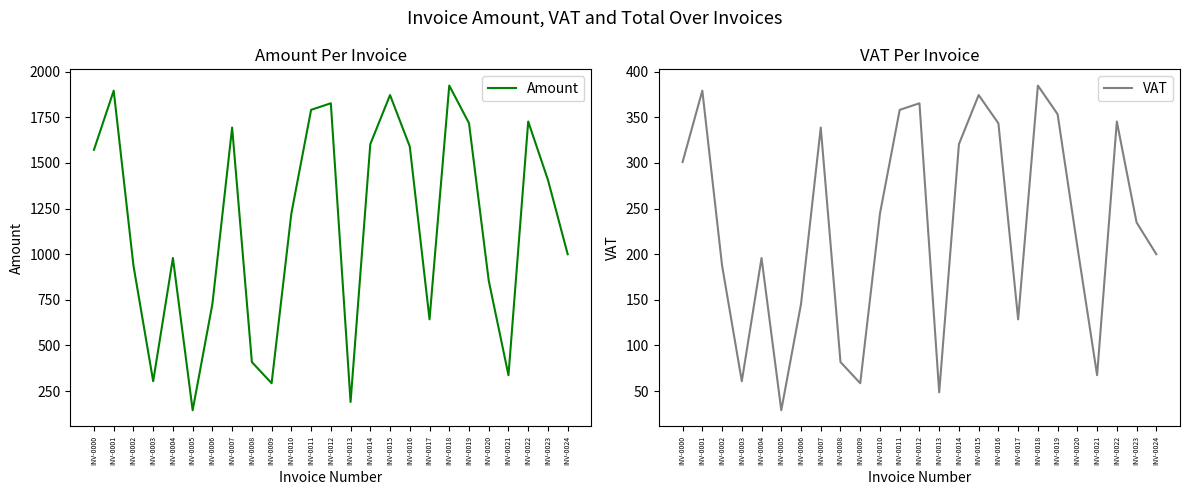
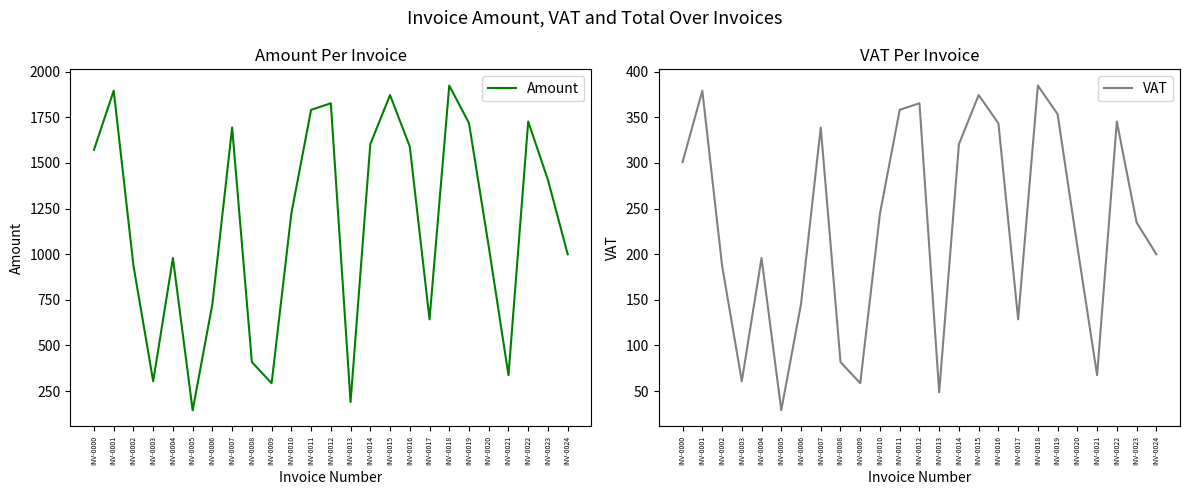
Amount Per Invoice, INV-0020: 860 -> 1040
